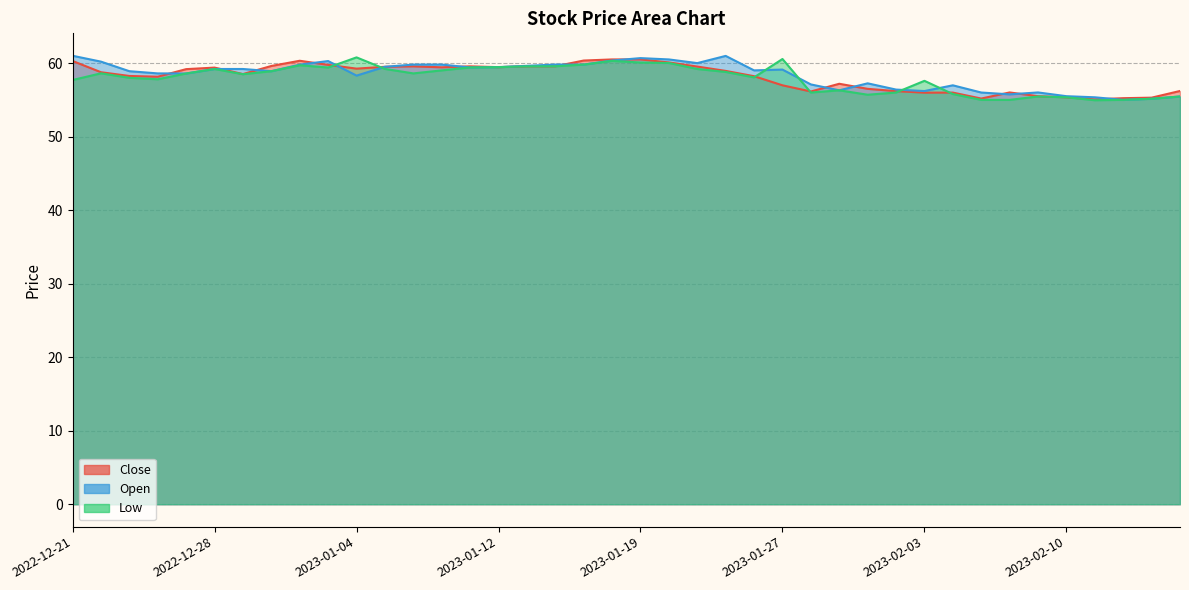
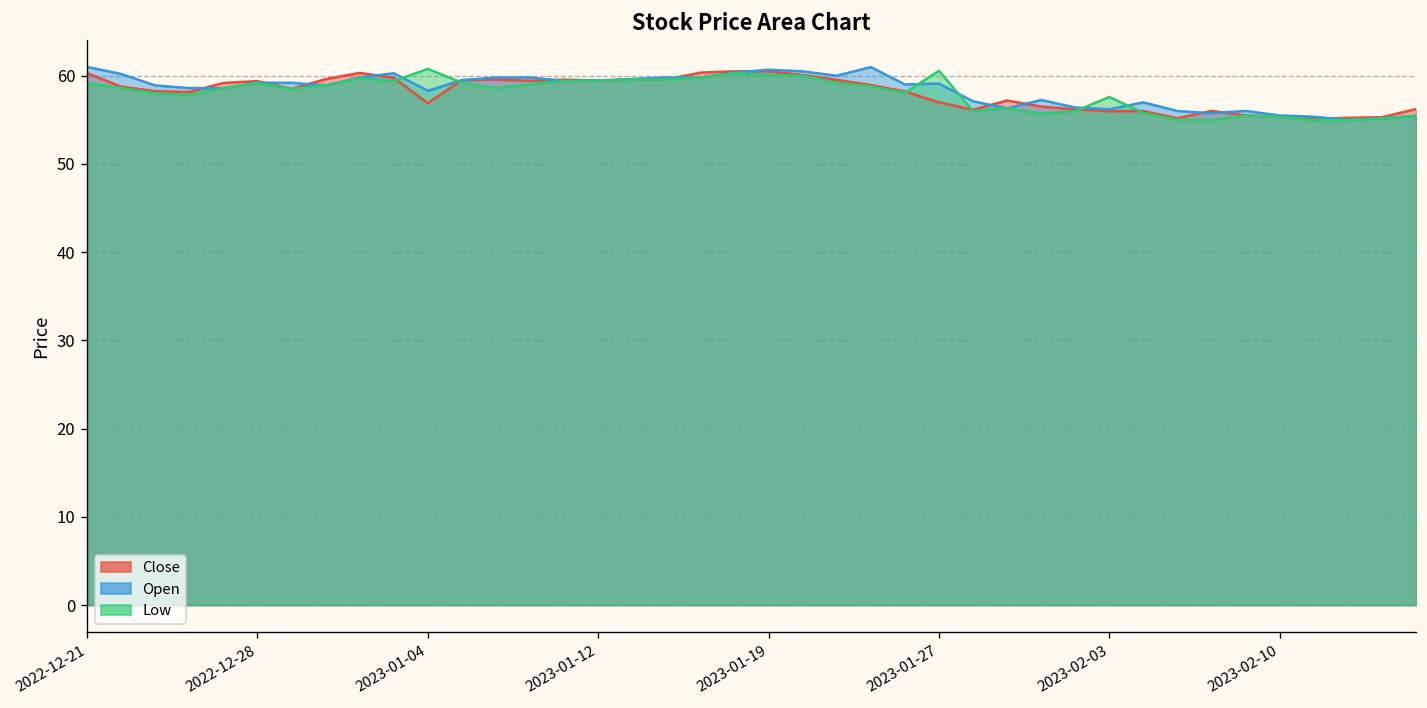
Low, 2022-12-21: 58 -> 59
Close, 2023-01-04: 59 -> 57
